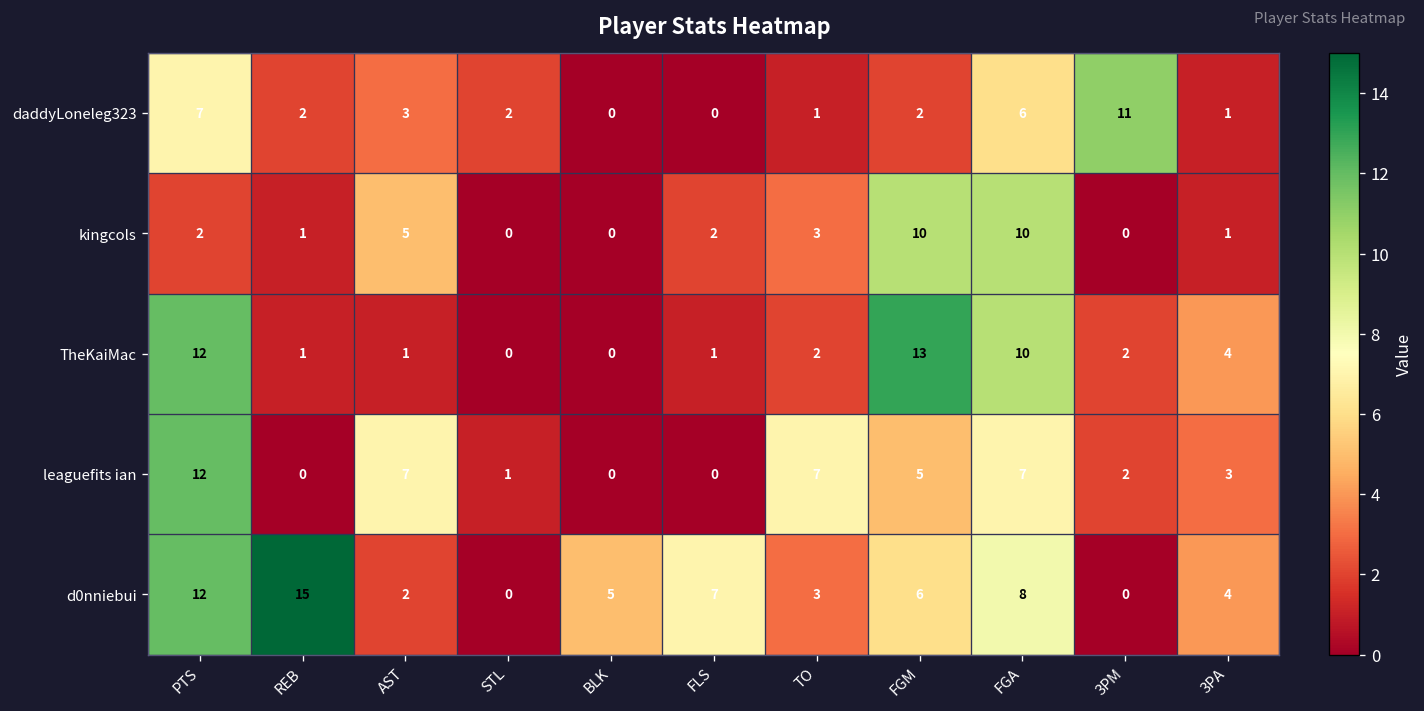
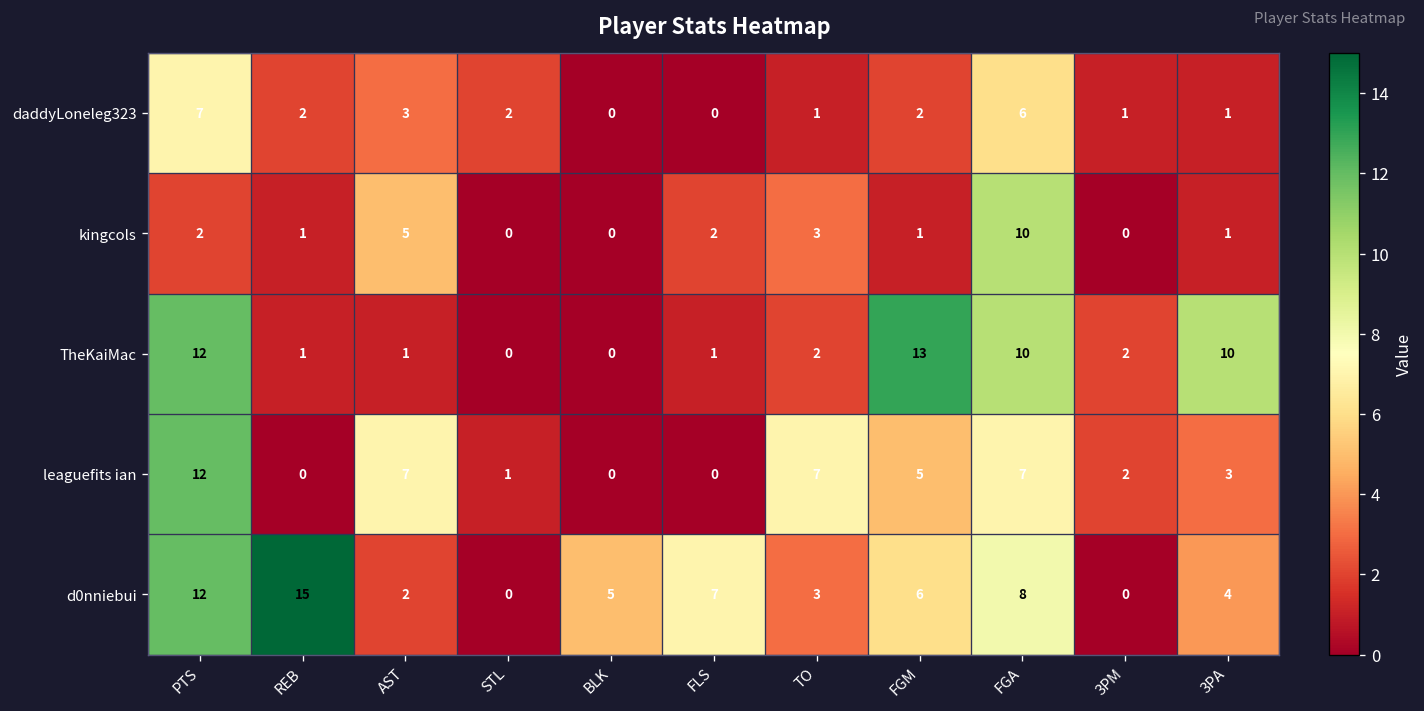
daddyLoneleg323, 3PM: 11 -> 1
kingcols, FGM: 10 -> 1
TheKaiMac, 3PA: 4 -> 10
